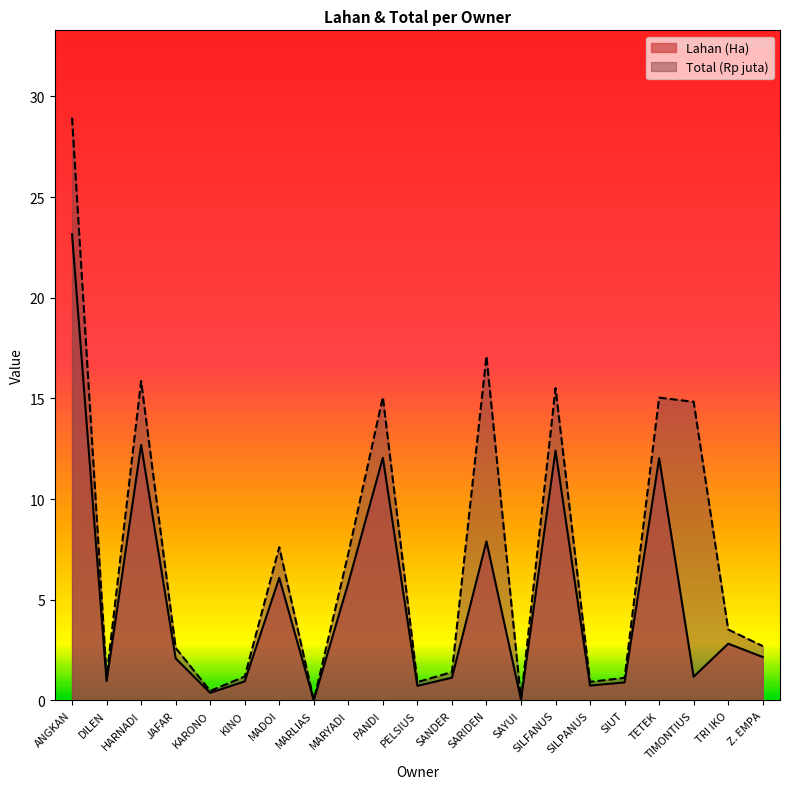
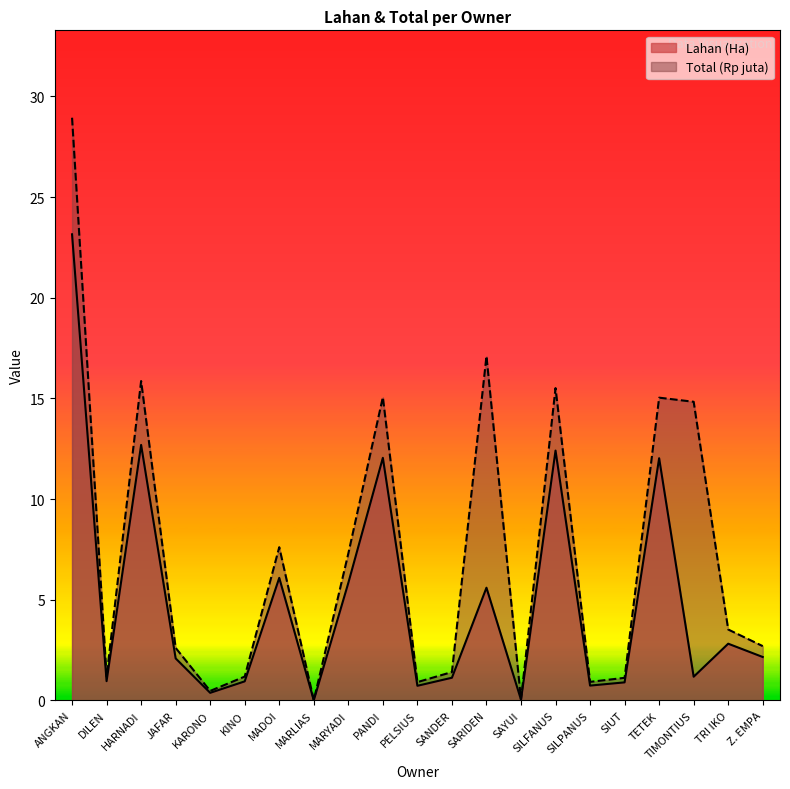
Lahan (Ha), SARIDEN: 7.9 -> 5.6
